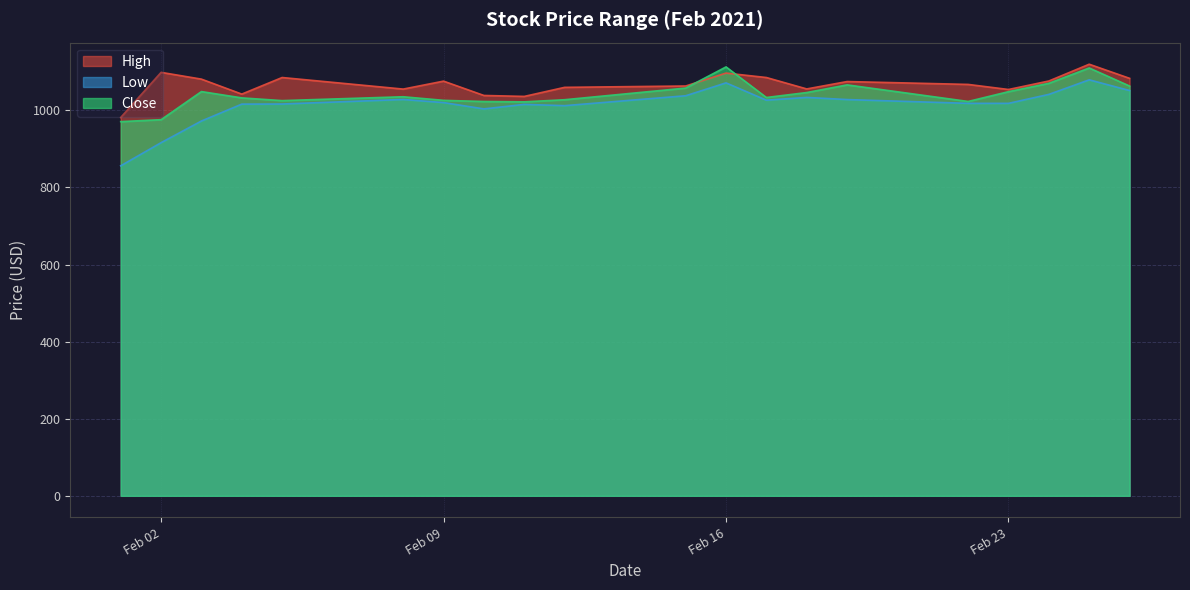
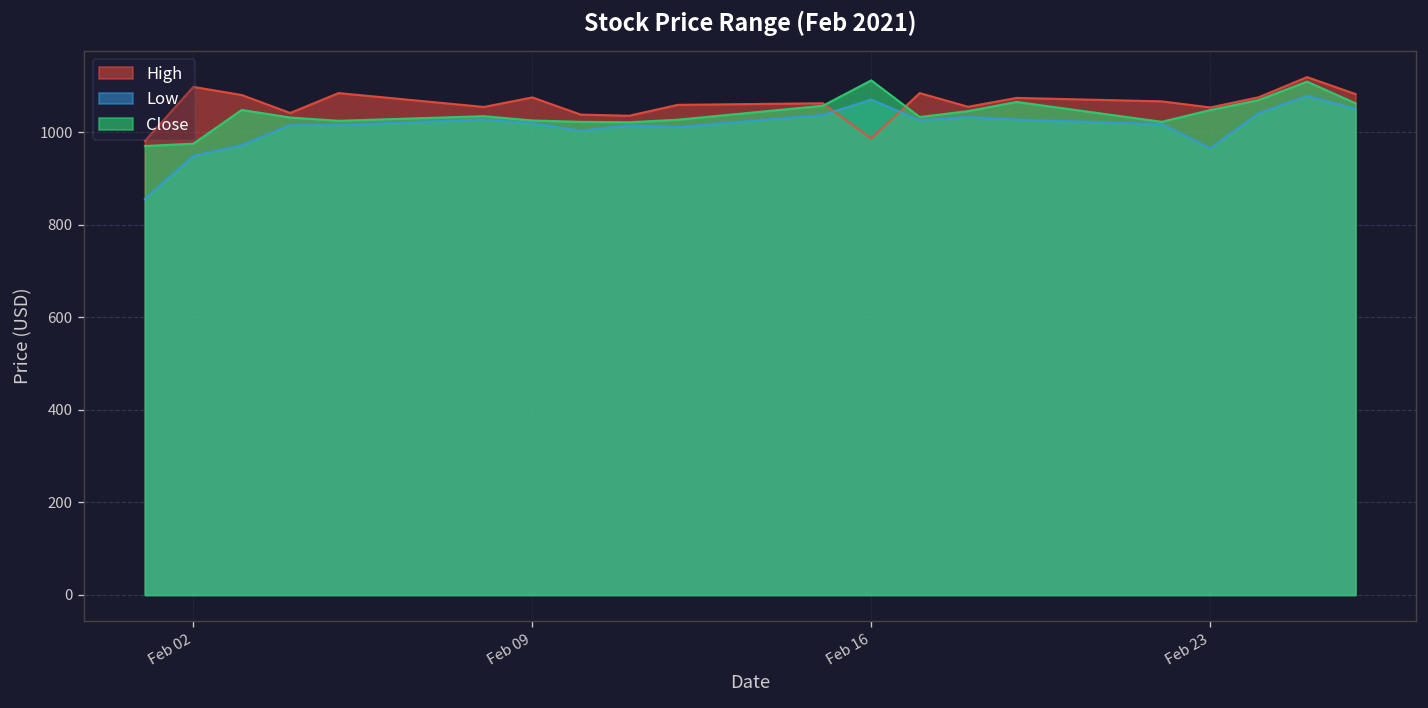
Low, Feb 02: 920 -> 950
High, Feb 16: 1100 -> 990
Low, Feb 23: 1020 -> 970
